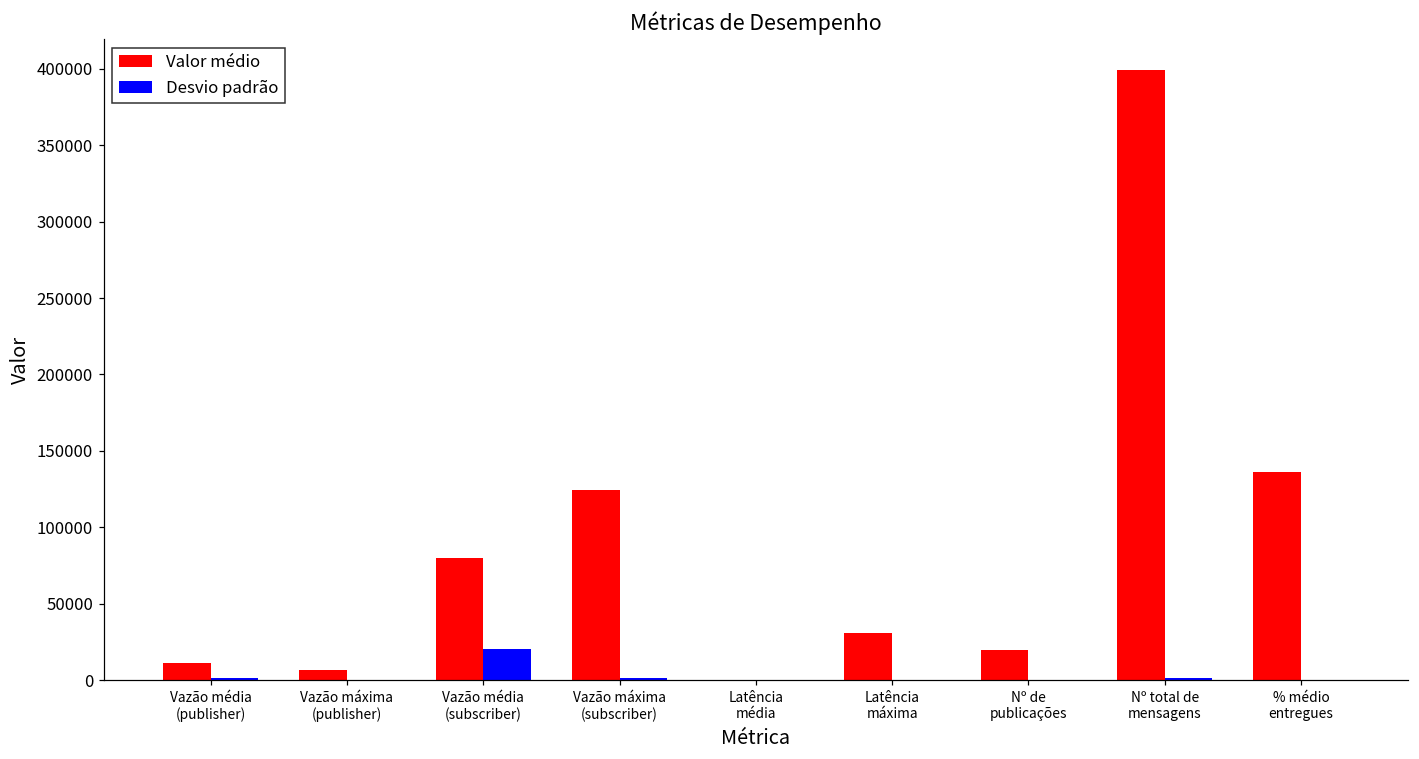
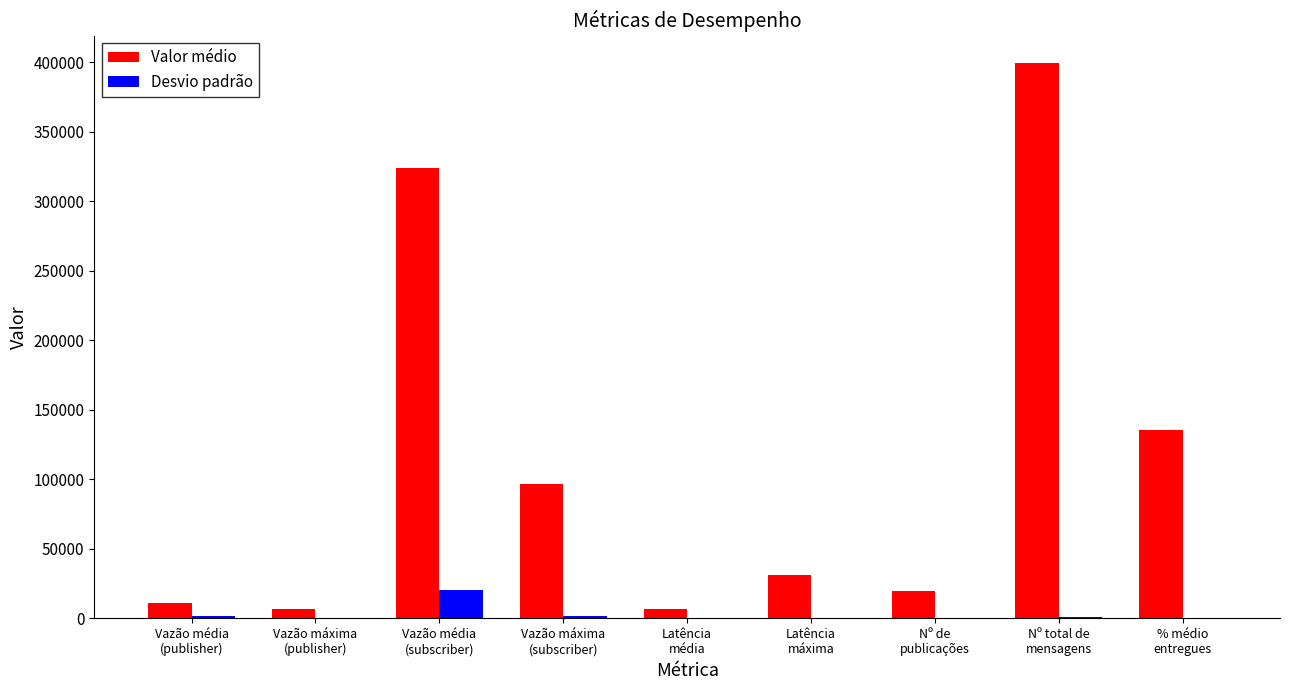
Valor médio, Vazão média (subscriber): 80000 -> 324000
Valor médio, Vazão máxima (subscriber): 125000 -> 97000
Valor médio, Latência média: 0 -> 6000
